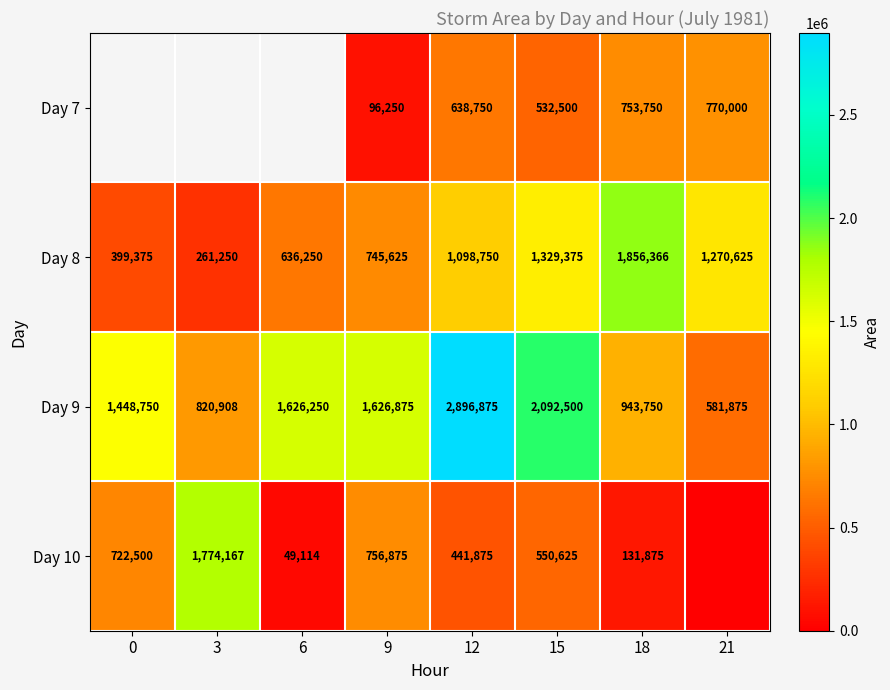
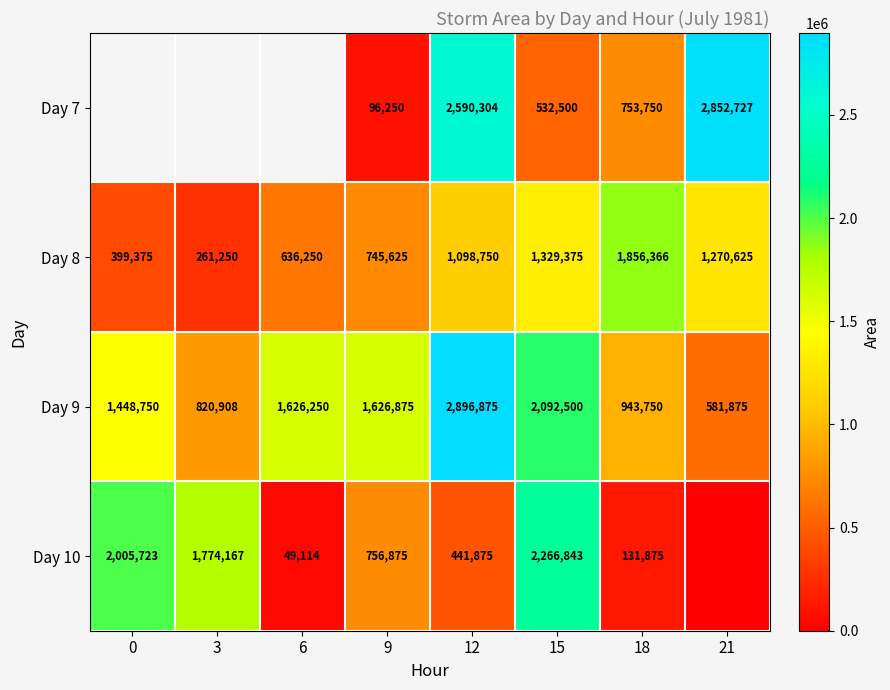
Day 7, 12: 638,750 -> 2,590,304
Day 7, 21: 770,000 -> 2,852,727
Day 10, 0: 722,500 -> 2,005,723
Day 10, 15: 550,625 -> 2,266,843
